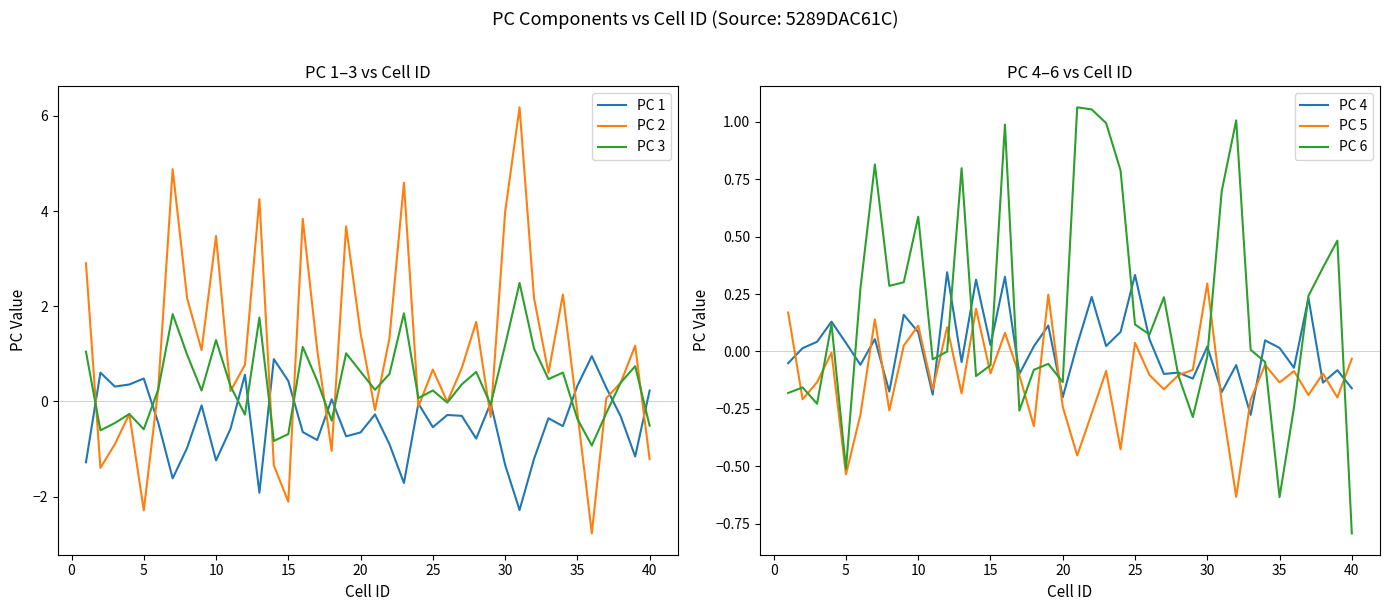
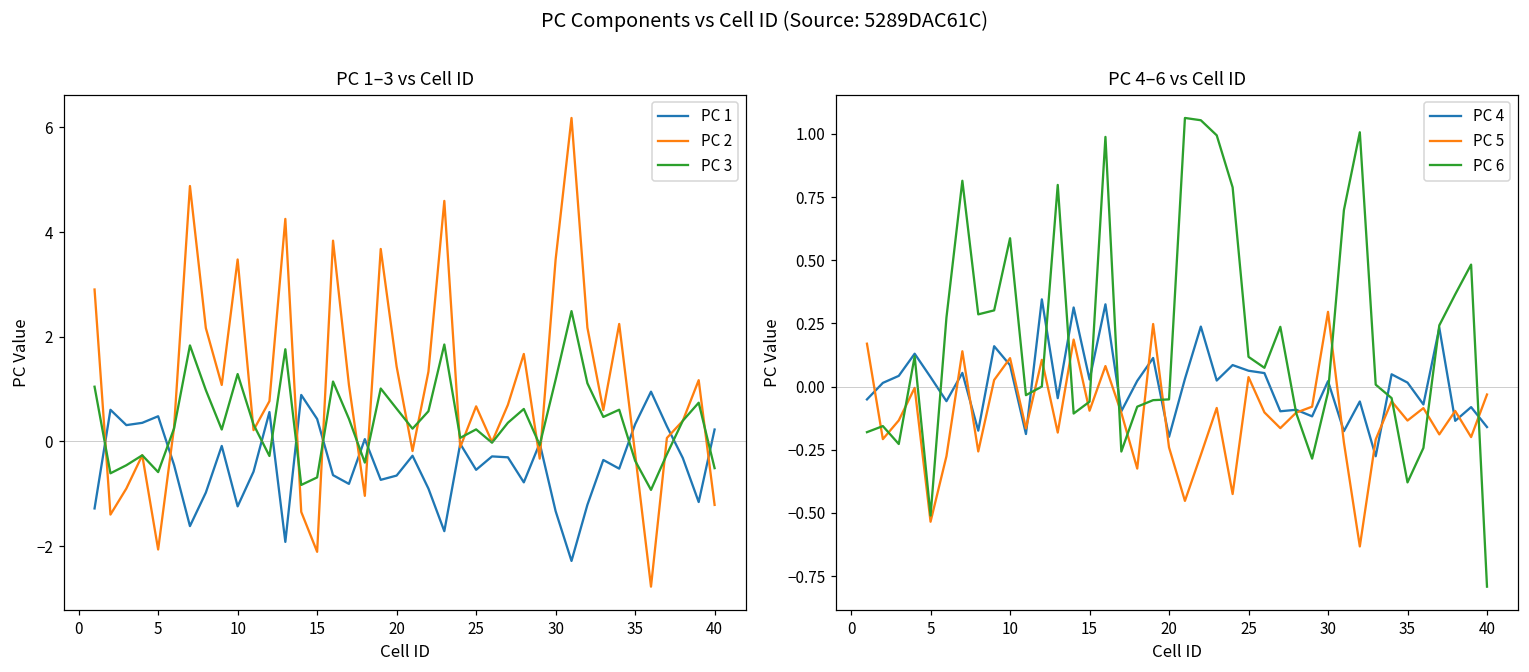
PC 1–3 vs Cell ID, PC 2, 5: -2.3 -> -2.1
PC 1–3 vs Cell ID, PC 2, 30: 4.0 -> 3.5
PC 4–6 vs Cell ID, PC 6, 20: -0.13 -> -0.05
PC 4–6 vs Cell ID, PC 4, 25: 0.33 -> 0.06
PC 4–6 vs Cell ID, PC 6, 35: -0.63 -> -0.38
